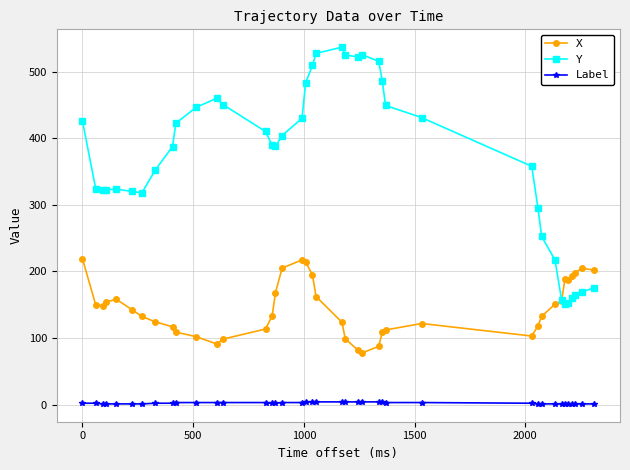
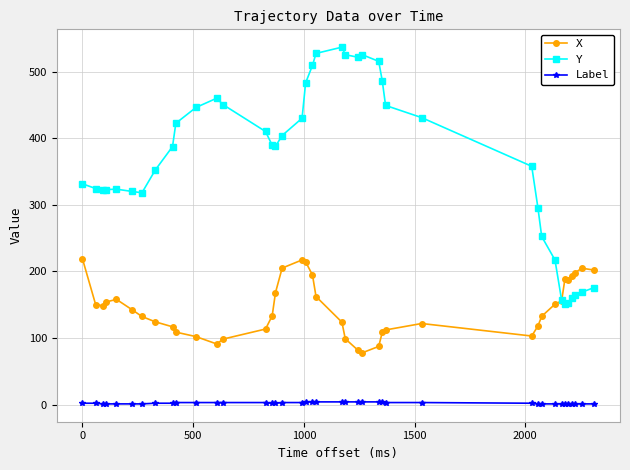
Y, 0: 430 -> 330
